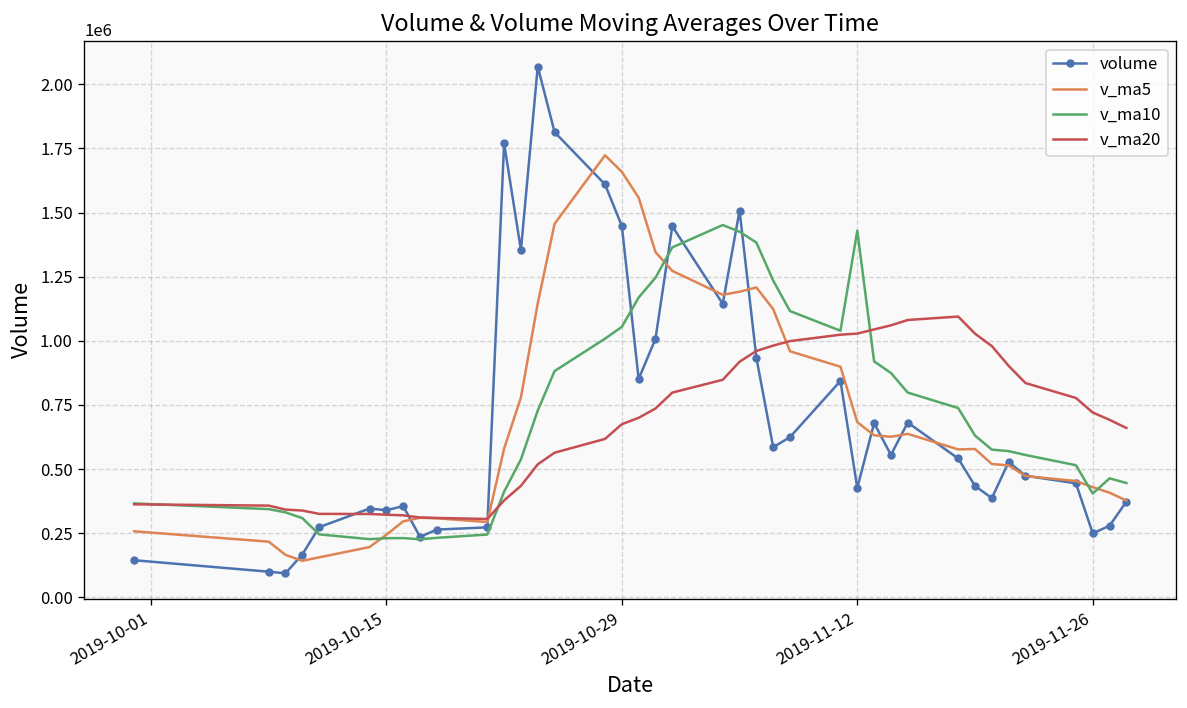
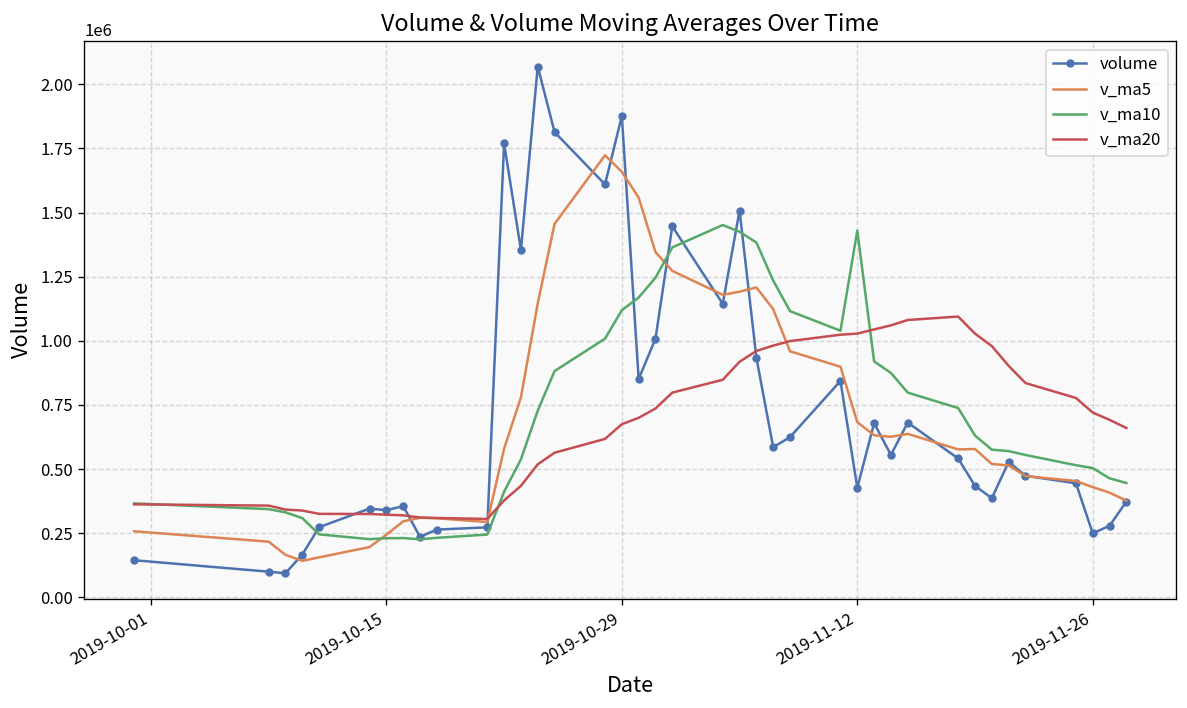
volume, 2019-10-29: 1450000 -> 1880000
v_ma10, 2019-10-29: 1050000 -> 1120000
v_ma10, 2019-11-26: 400000 -> 500000
